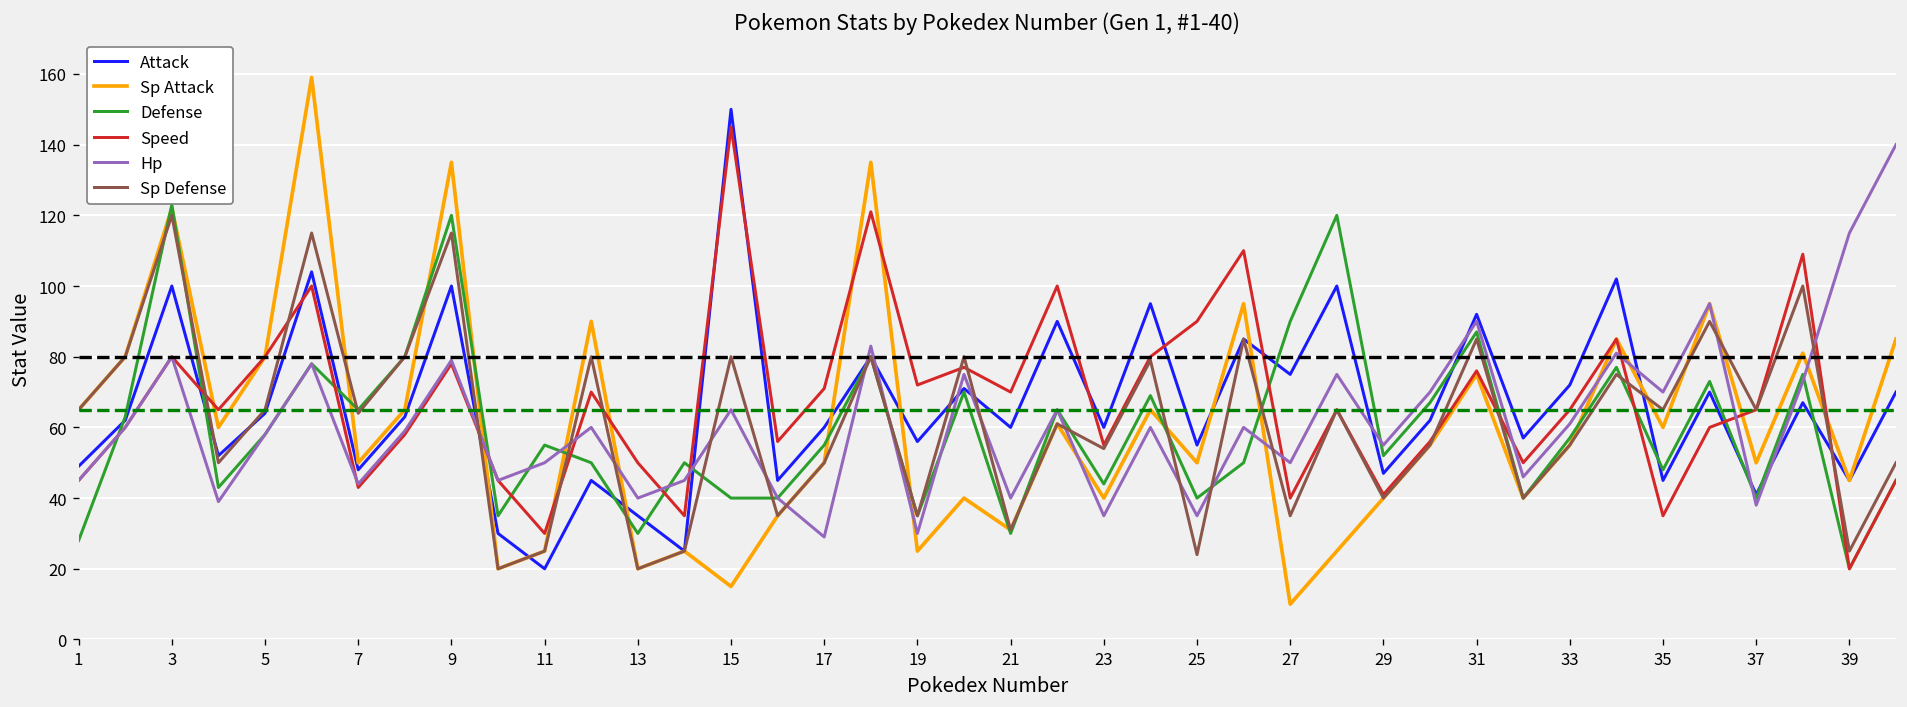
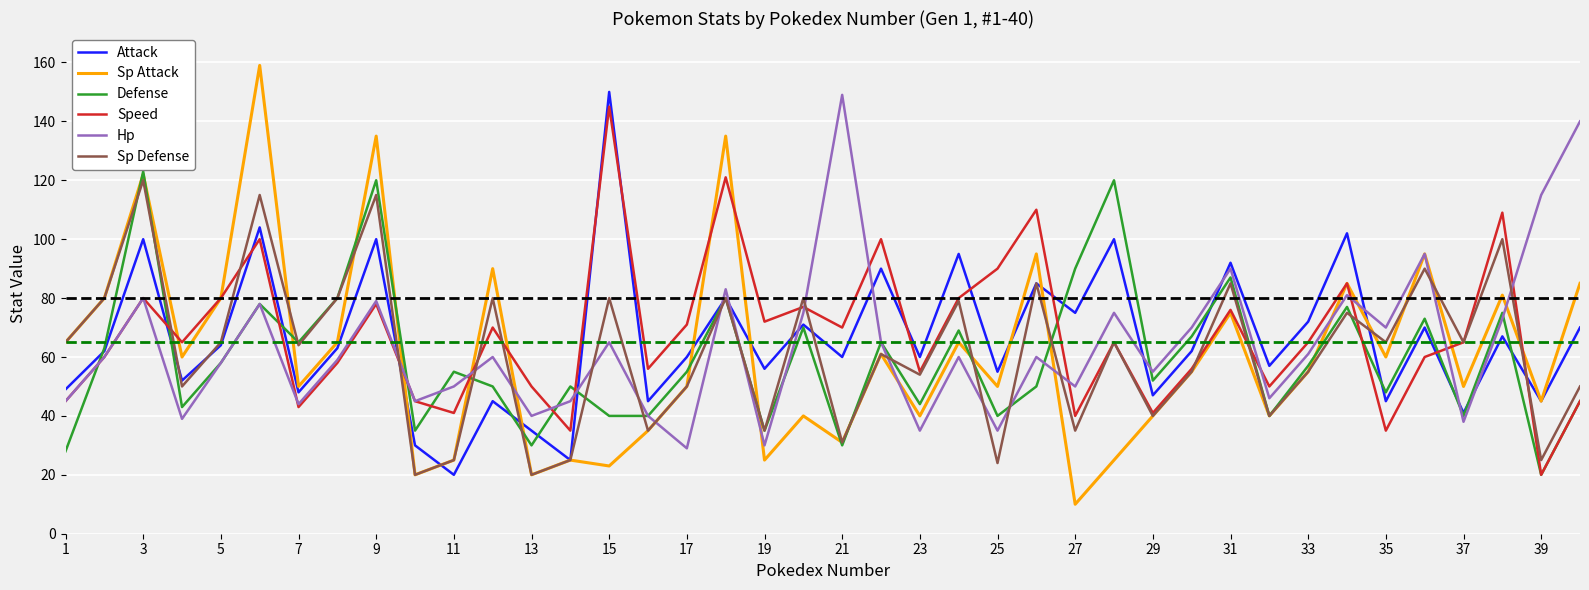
Speed, 11: 30 -> 41
Sp Attack, 15: 15 -> 23
Hp, 21: 40 -> 149
